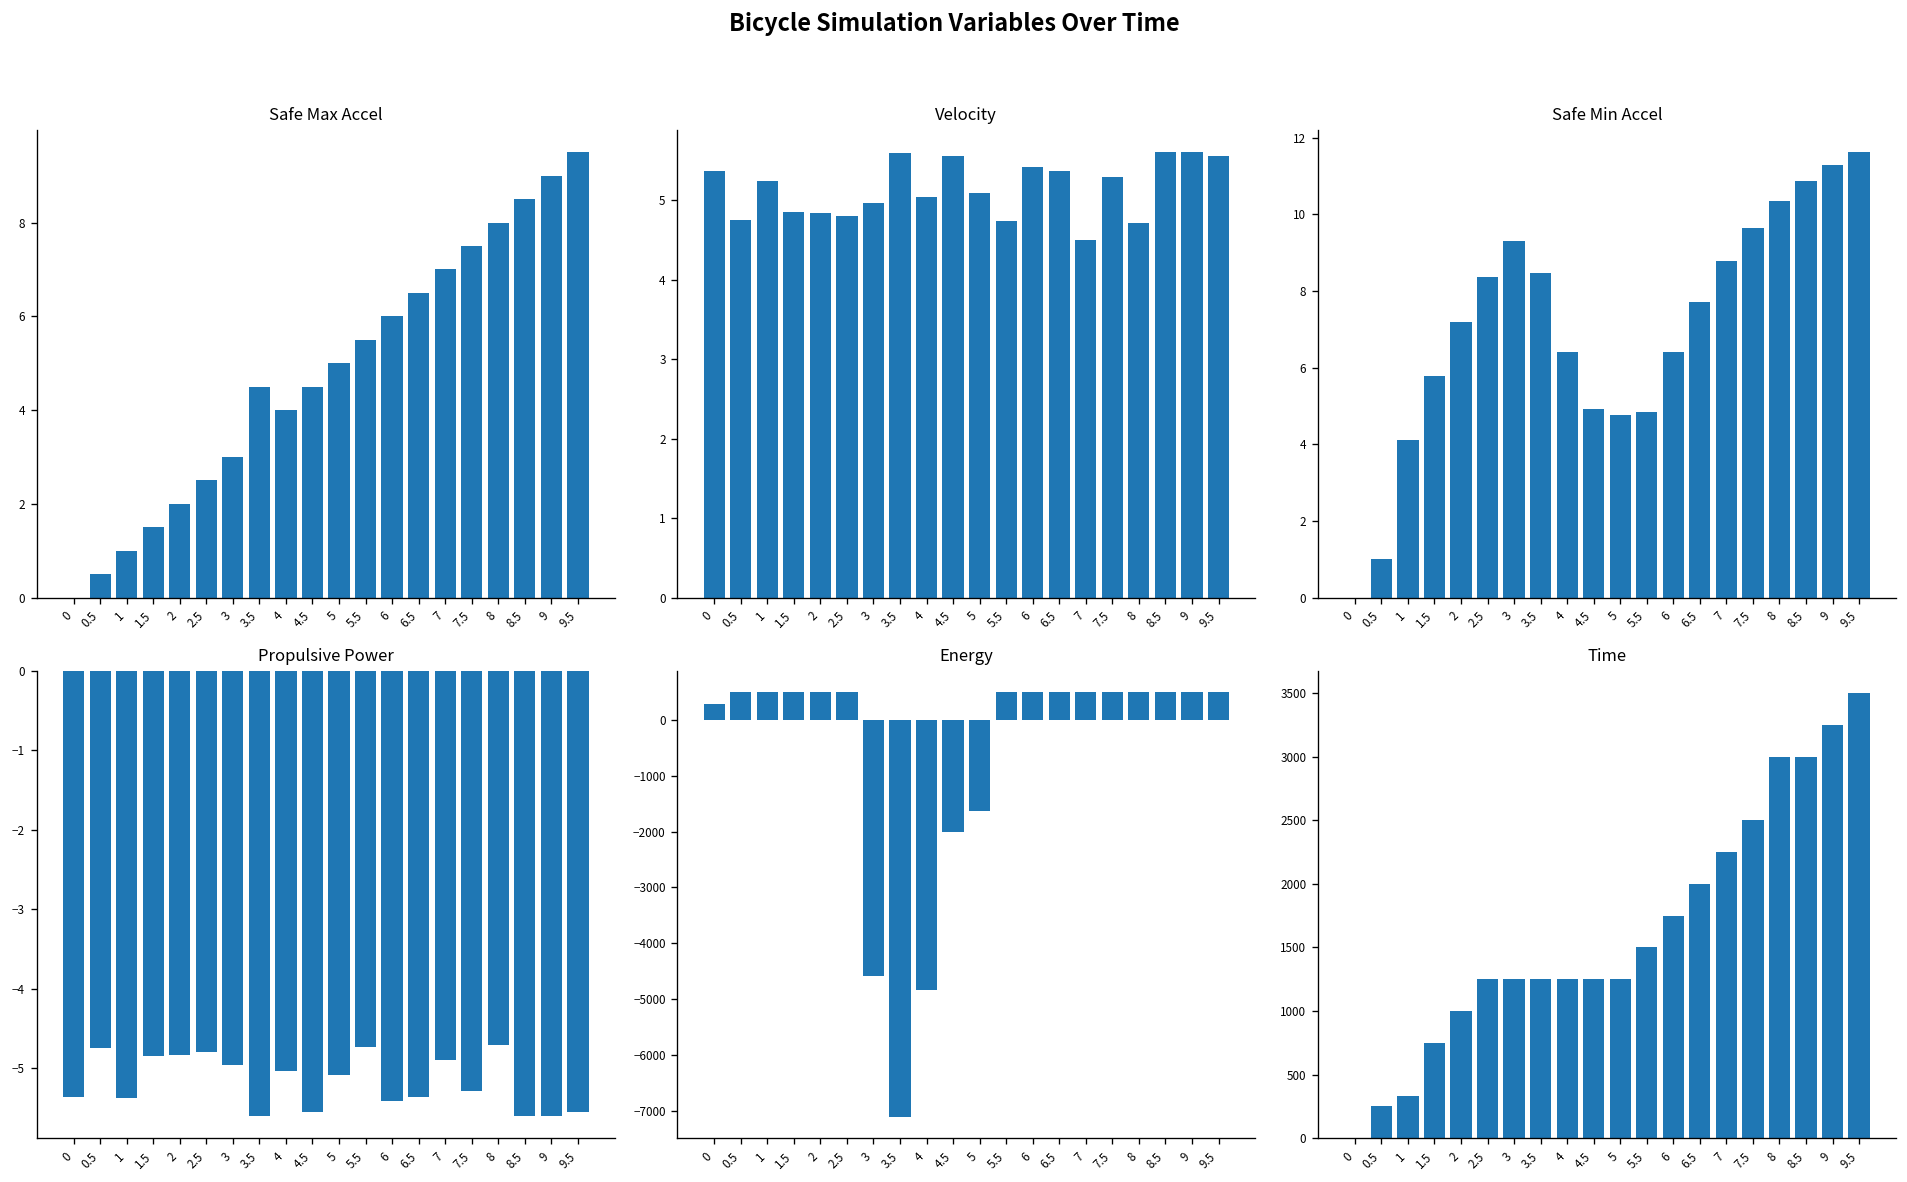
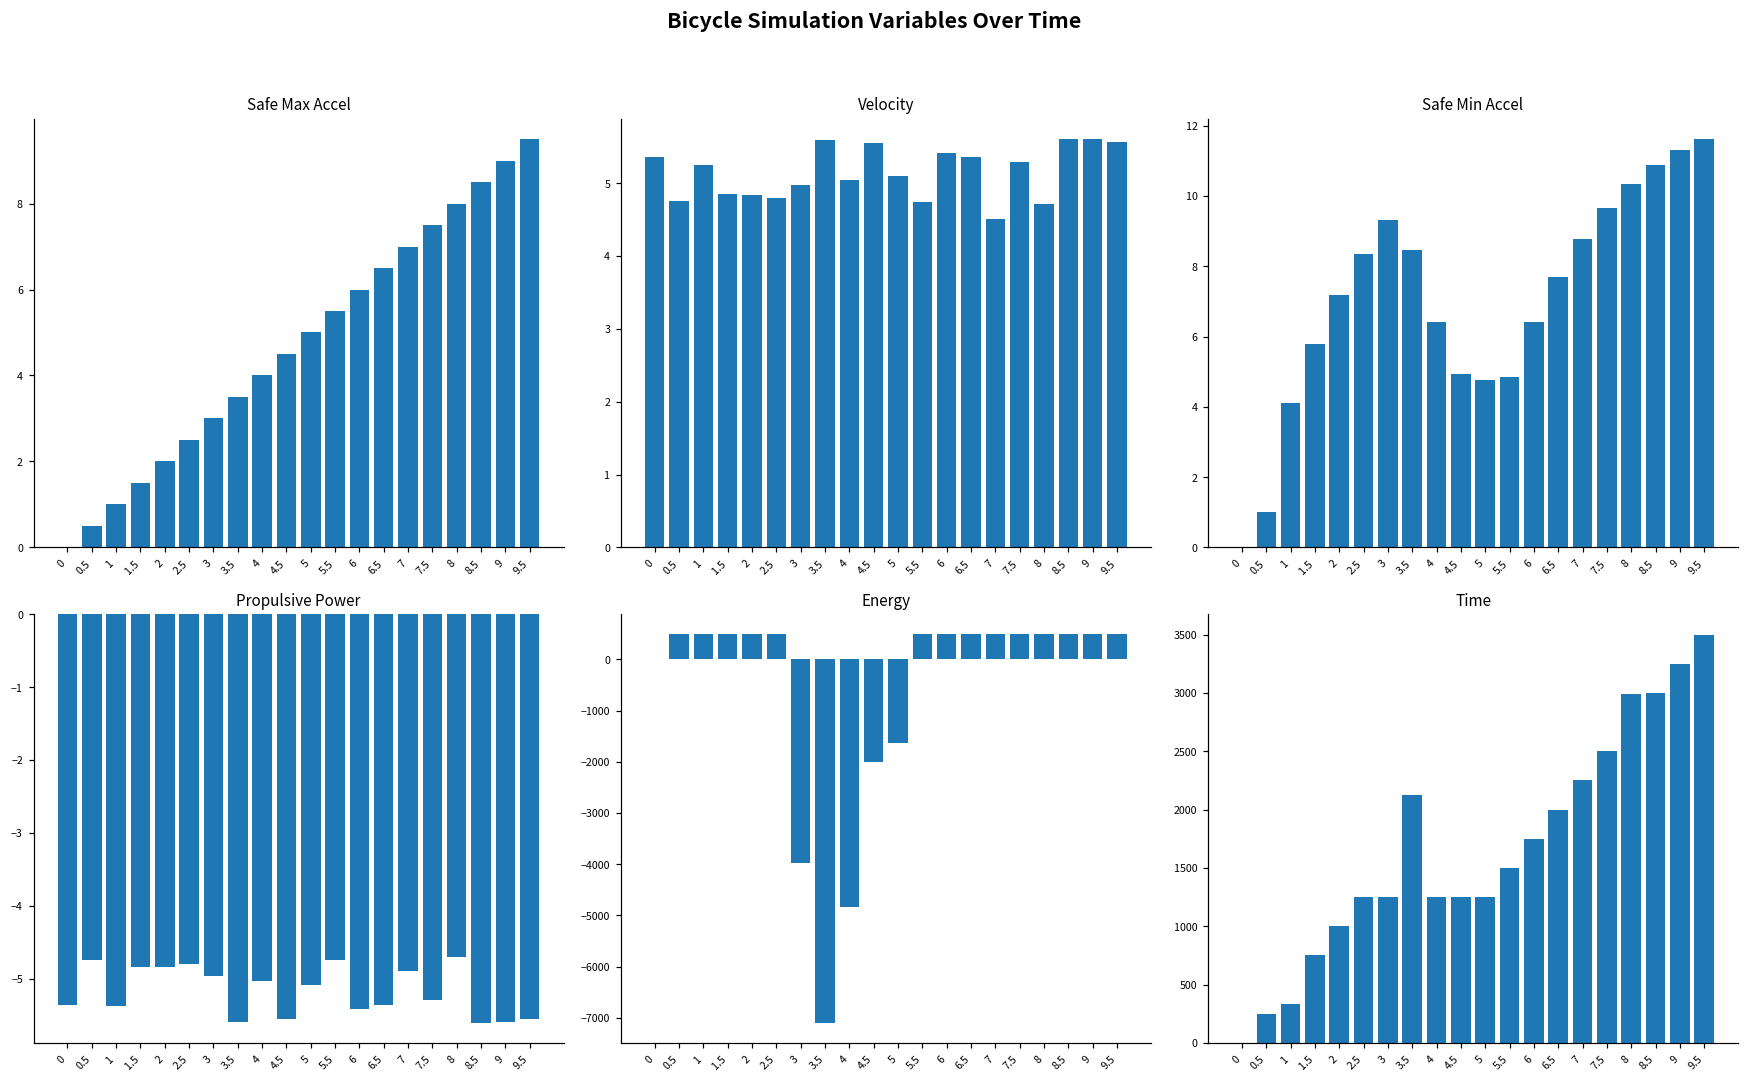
Safe Max Accel, 3.5: 4.5 -> 3.5
Energy, 0: 300 -> 0
Energy, 3: -4600 -> -4000
Time, 3.5: 1250 -> 2120
